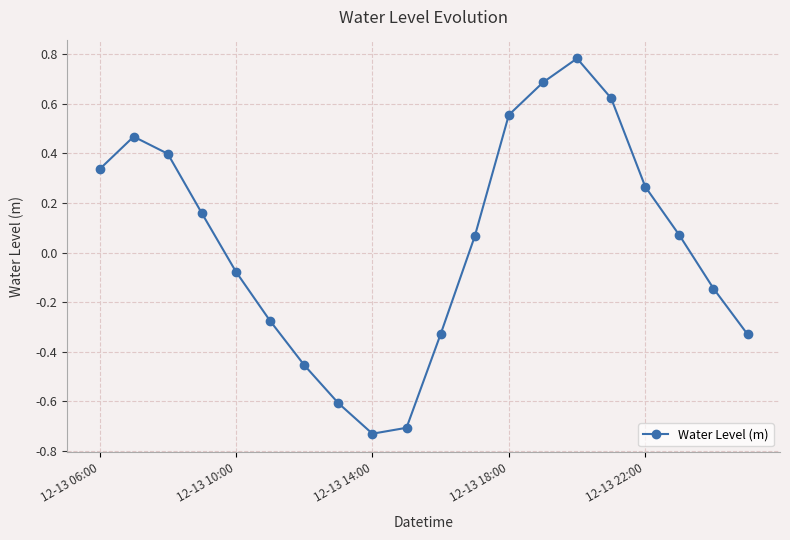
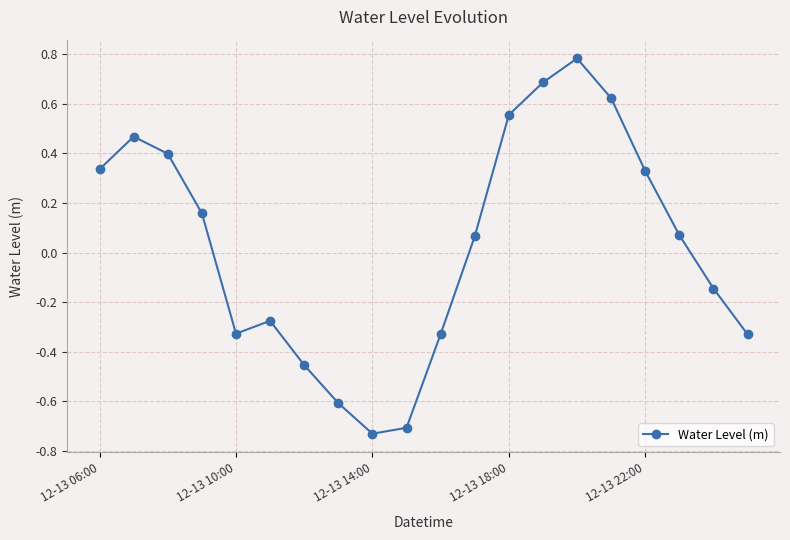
12-13 10:00: -0.08 -> -0.33
12-13 22:00: 0.27 -> 0.33
